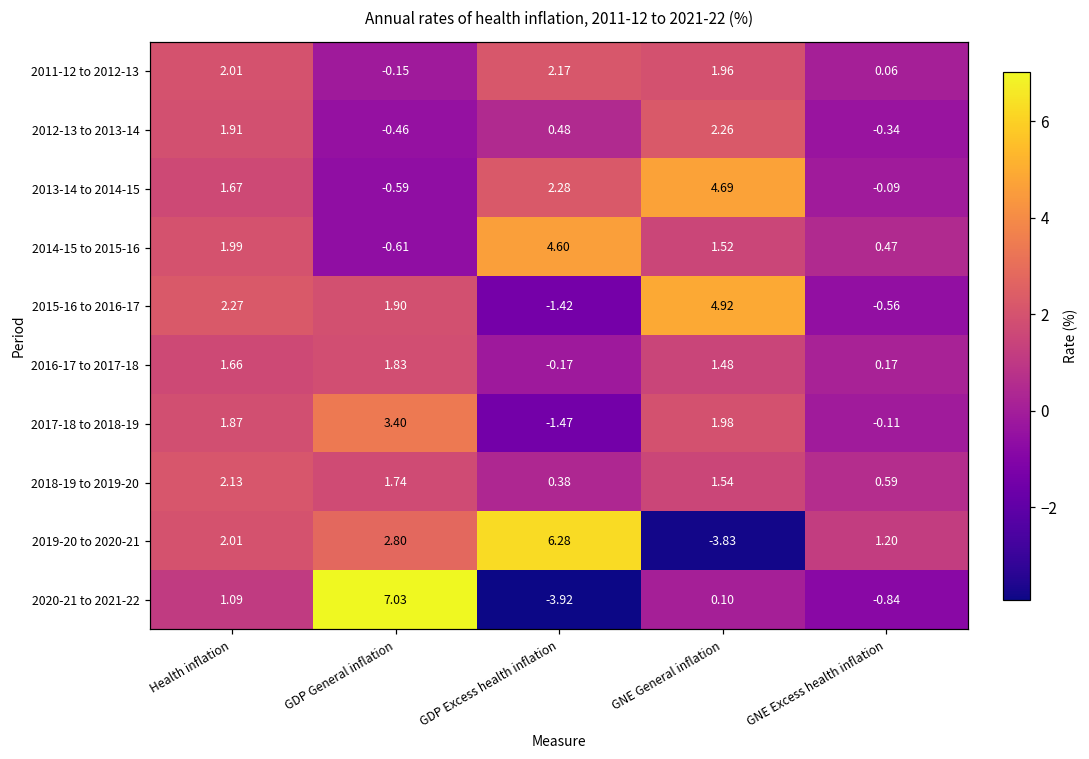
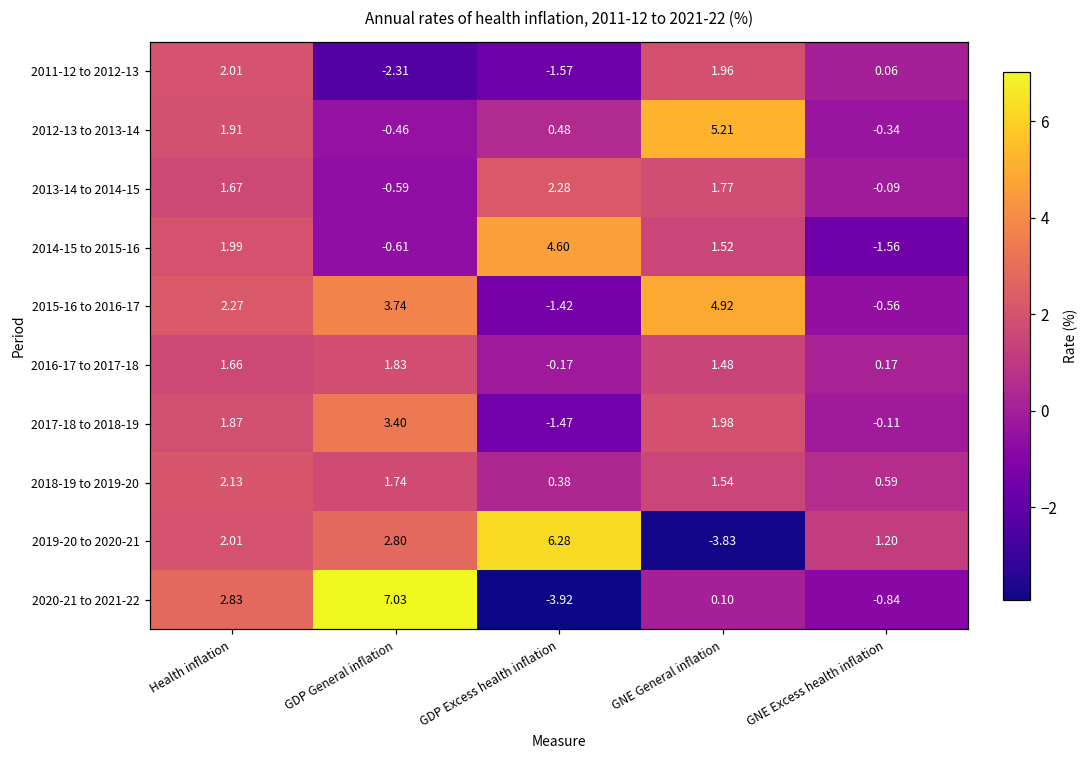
2011-12 to 2012-13, GDP General inflation: -0.15 -> -2.31
2011-12 to 2012-13, GDP Excess health inflation: 2.17 -> -1.57
2012-13 to 2013-14, GNE General inflation: 2.26 -> 5.21
2013-14 to 2014-15, GNE General inflation: 4.69 -> 1.77
2014-15 to 2015-16, GNE Excess health inflation: 0.47 -> -1.56
2015-16 to 2016-17, GDP General inflation: 1.90 -> 3.74
2020-21 to 2021-22, Health inflation: 1.09 -> 2.83
